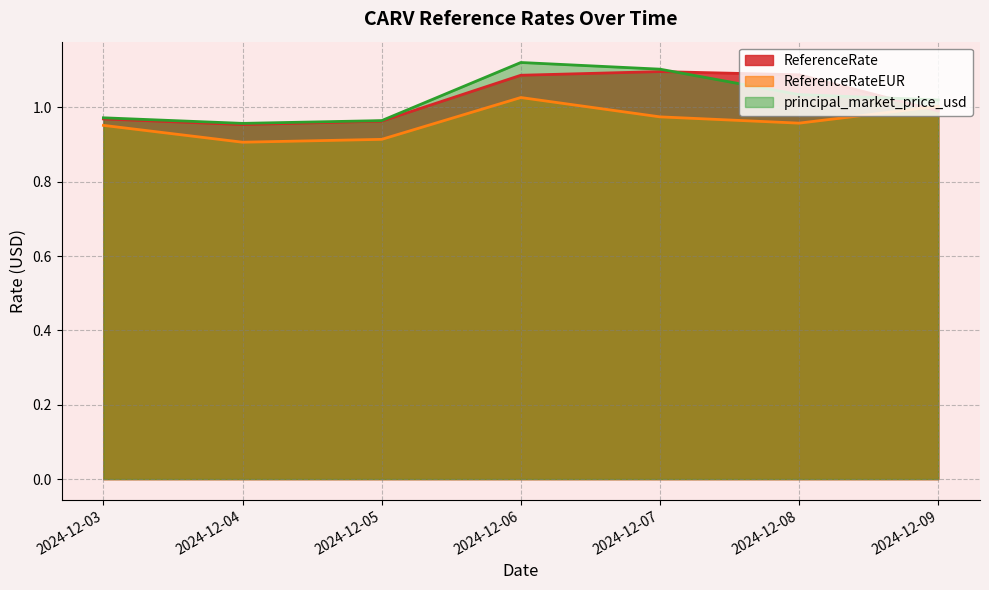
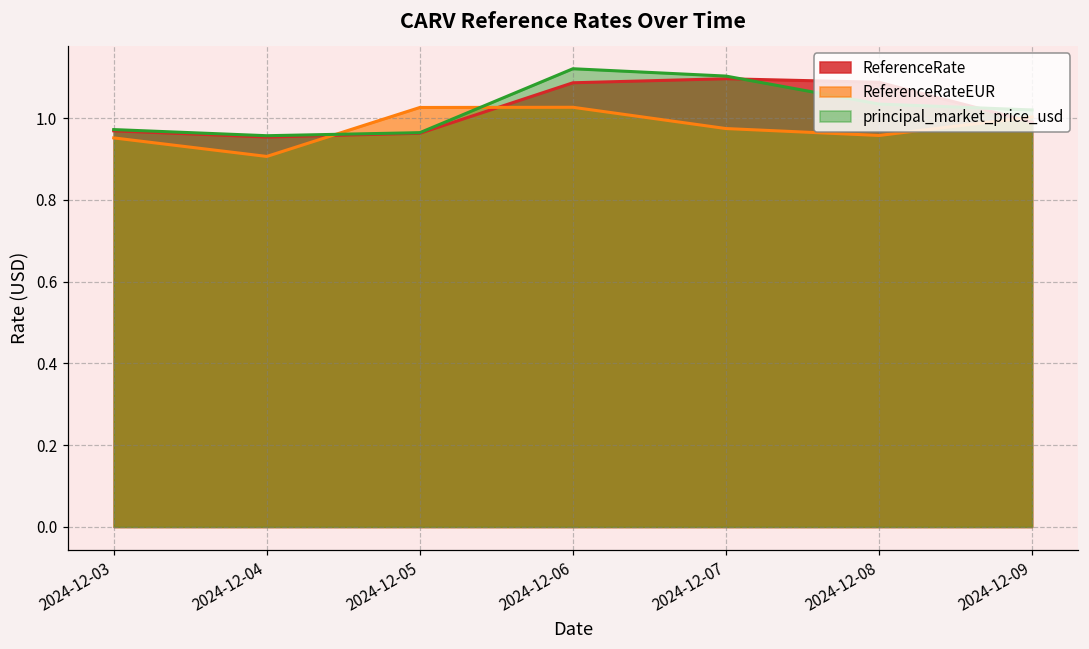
ReferenceRateEUR, 2024-12-05: 0.91 -> 1.03
